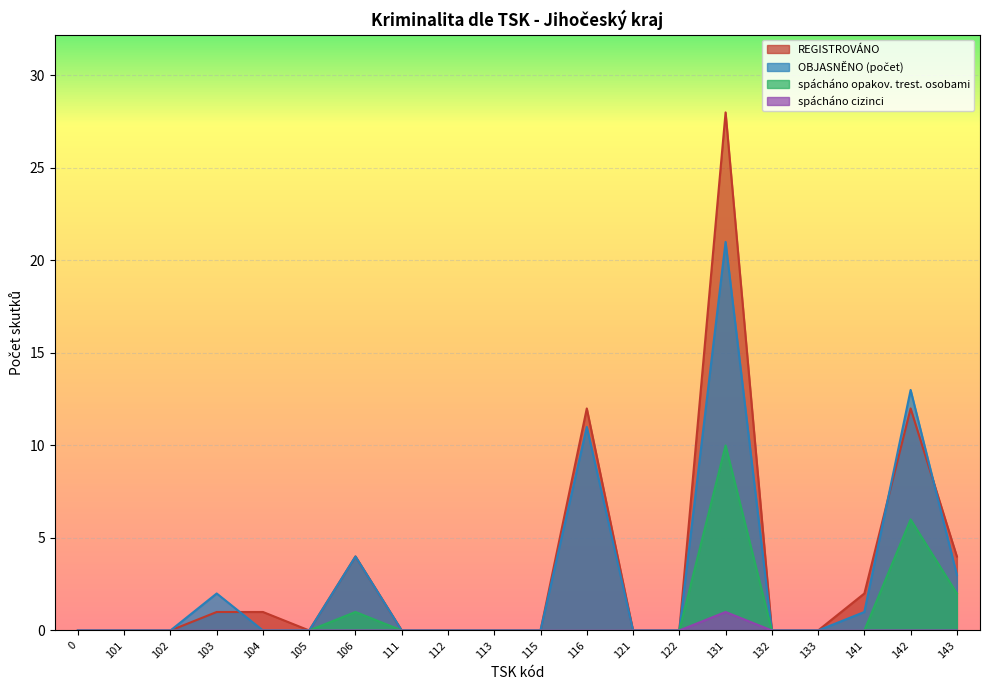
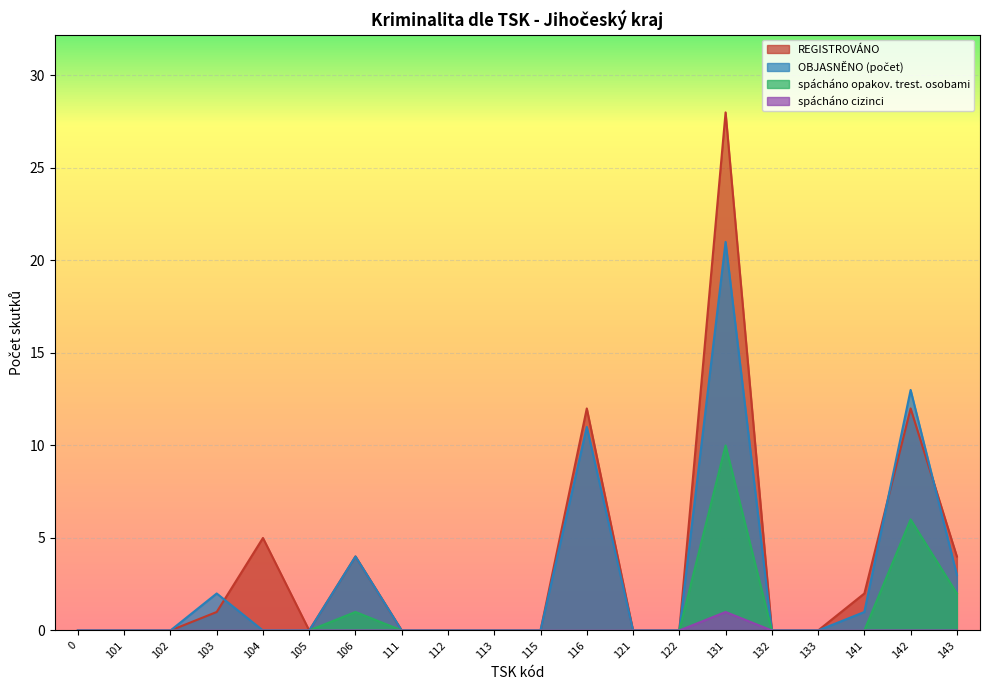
REGISTROVÁNO, 104: 1 -> 5
